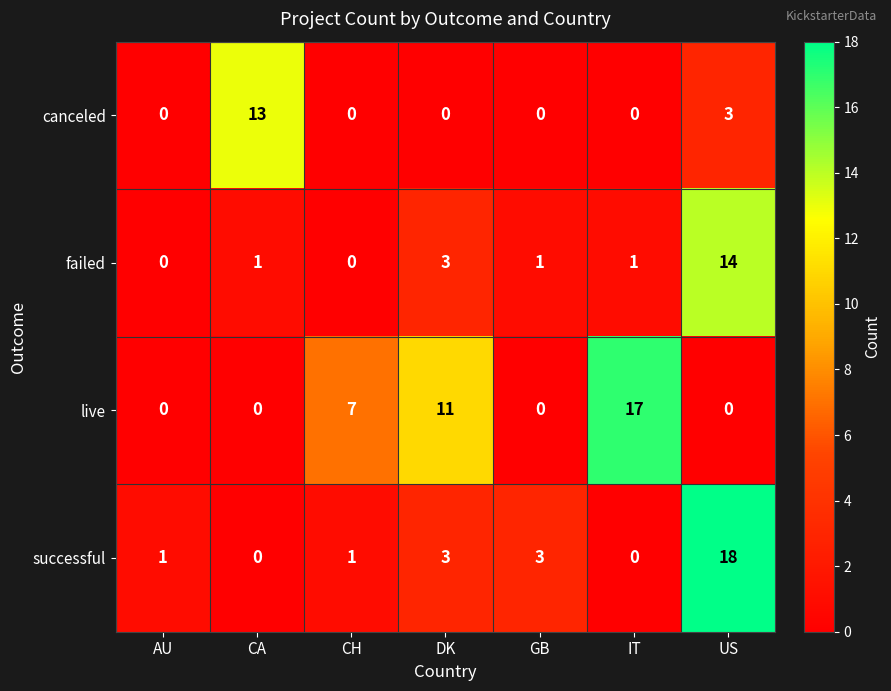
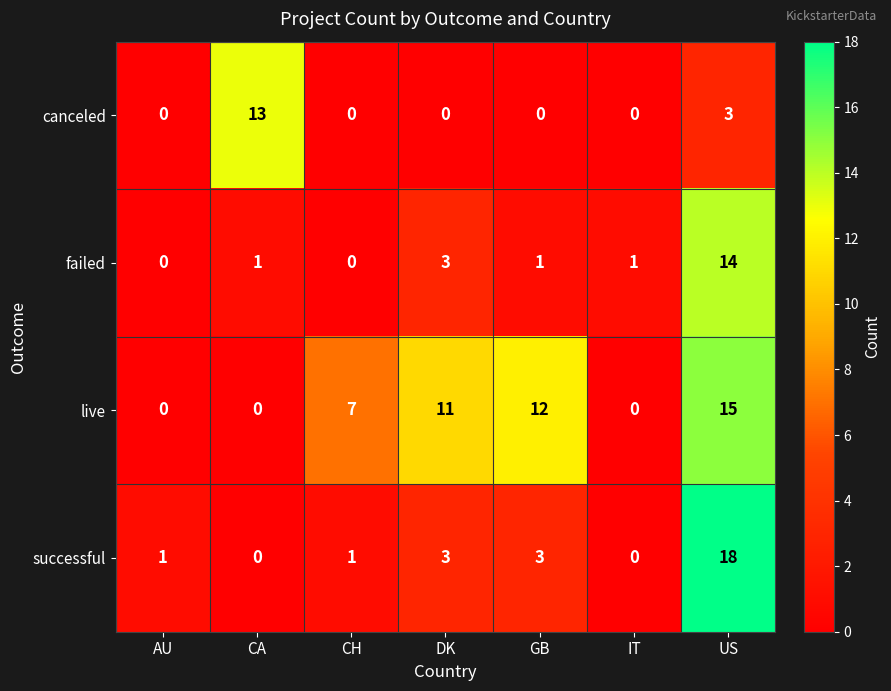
live, GB: 0 -> 12
live, IT: 17 -> 0
live, US: 0 -> 15
